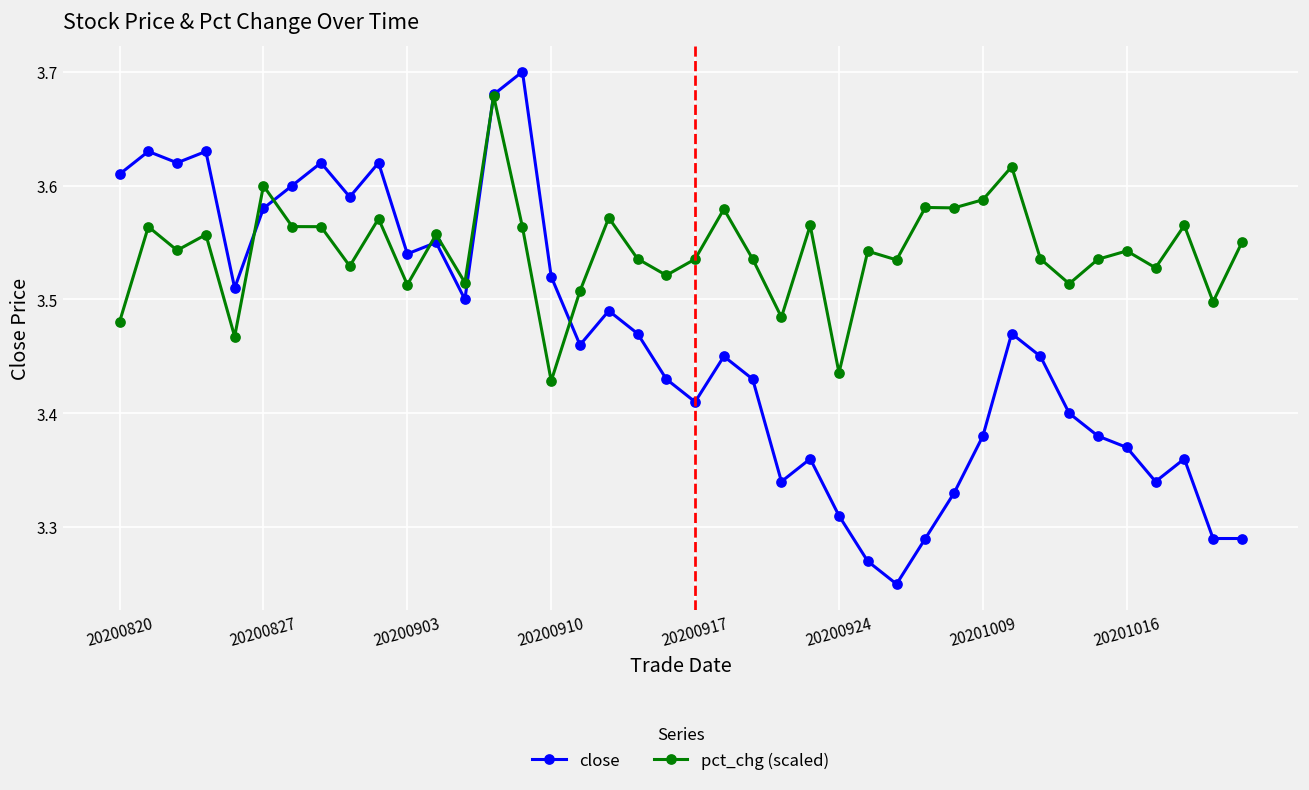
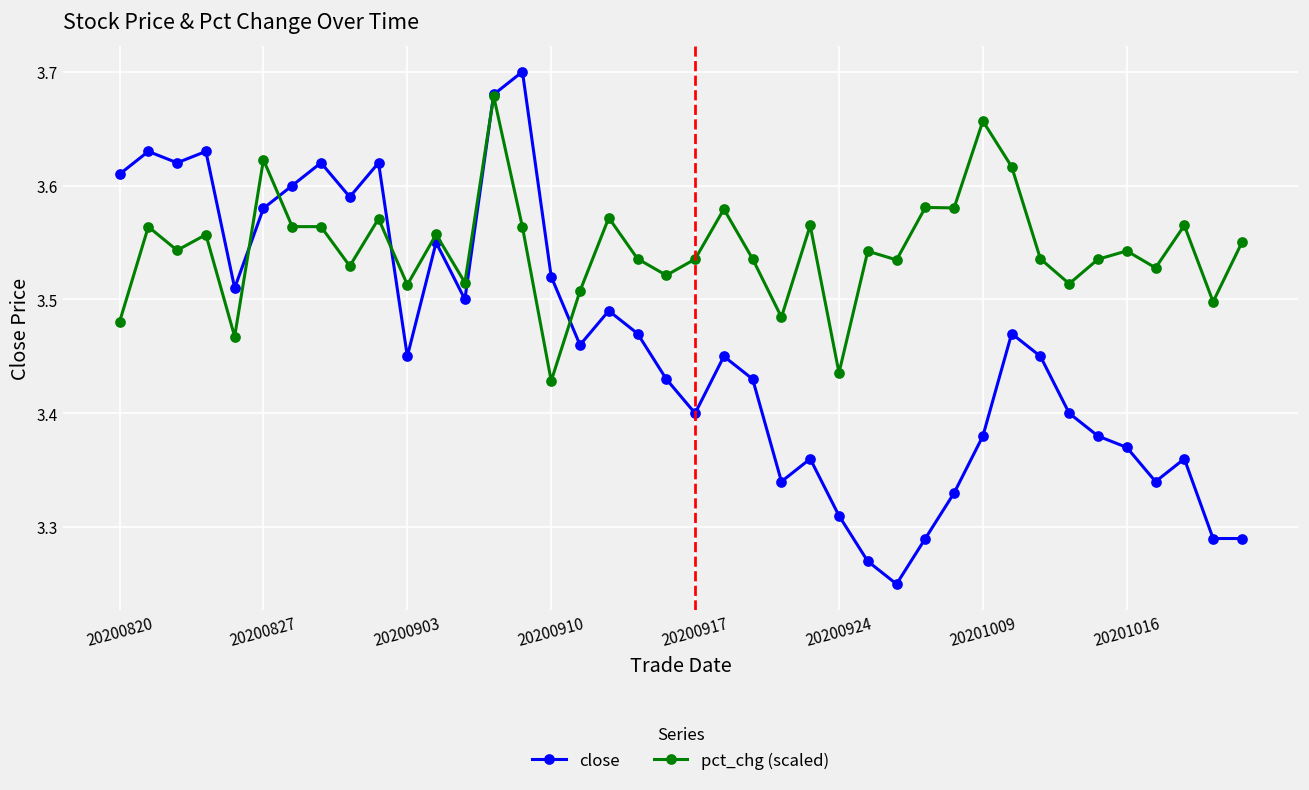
pct_chg (scaled), 20200827: 3.600 -> 3.623
close, 20200903: 3.54 -> 3.45
close, 20200917: 3.41 -> 3.40
pct_chg (scaled), 20201009: 3.588 -> 3.657
